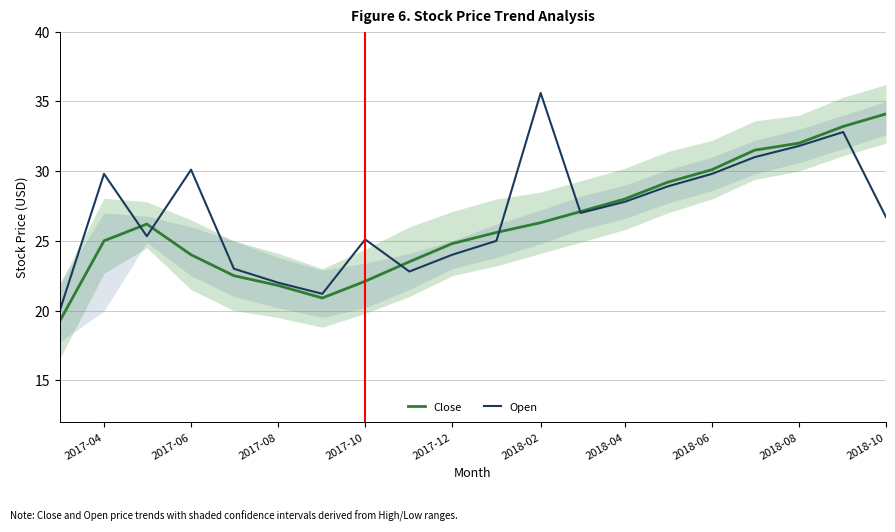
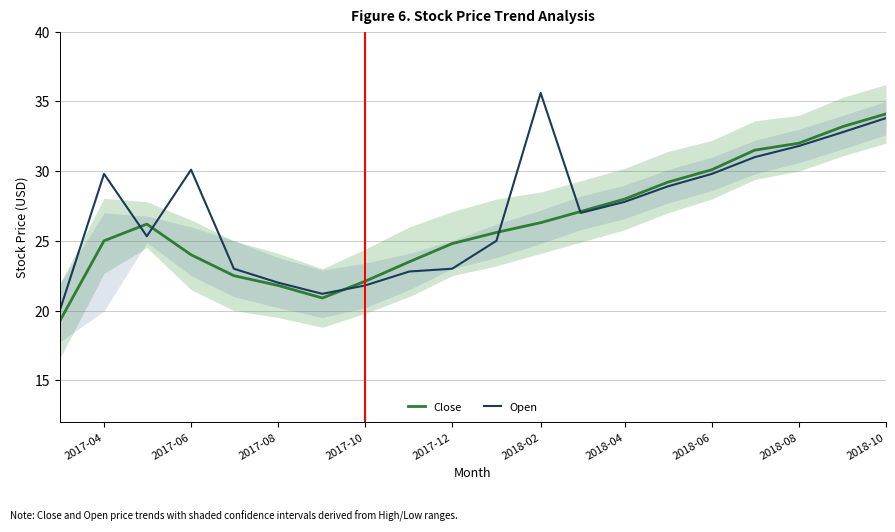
Open, 2017-10: 25.1 -> 21.8
Open, 2017-12: 24 -> 23
Open, 2018-10: 26.7 -> 33.8
